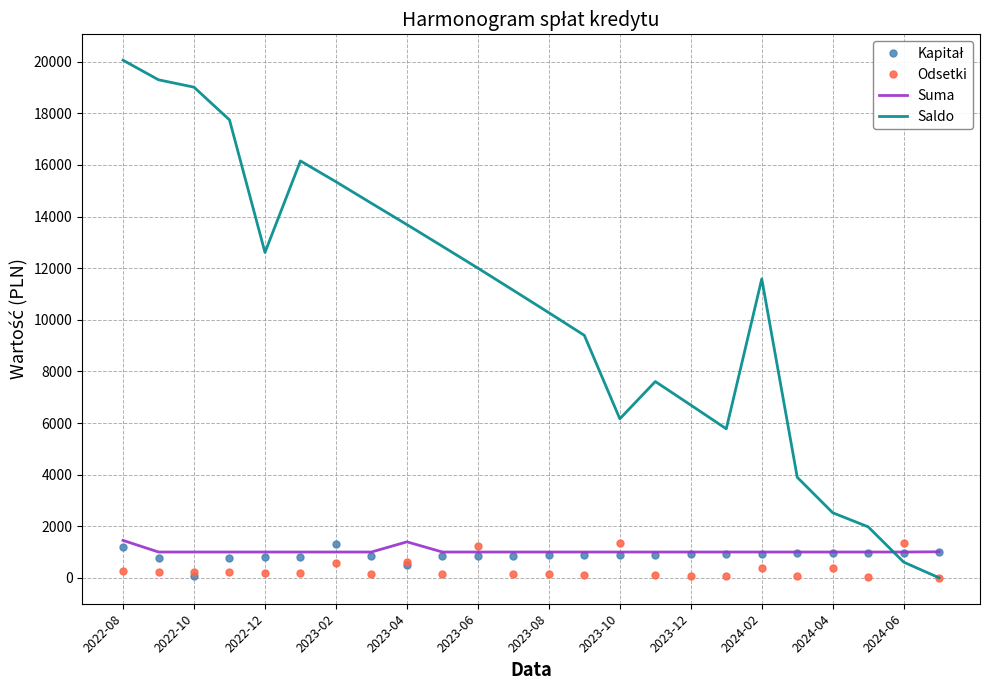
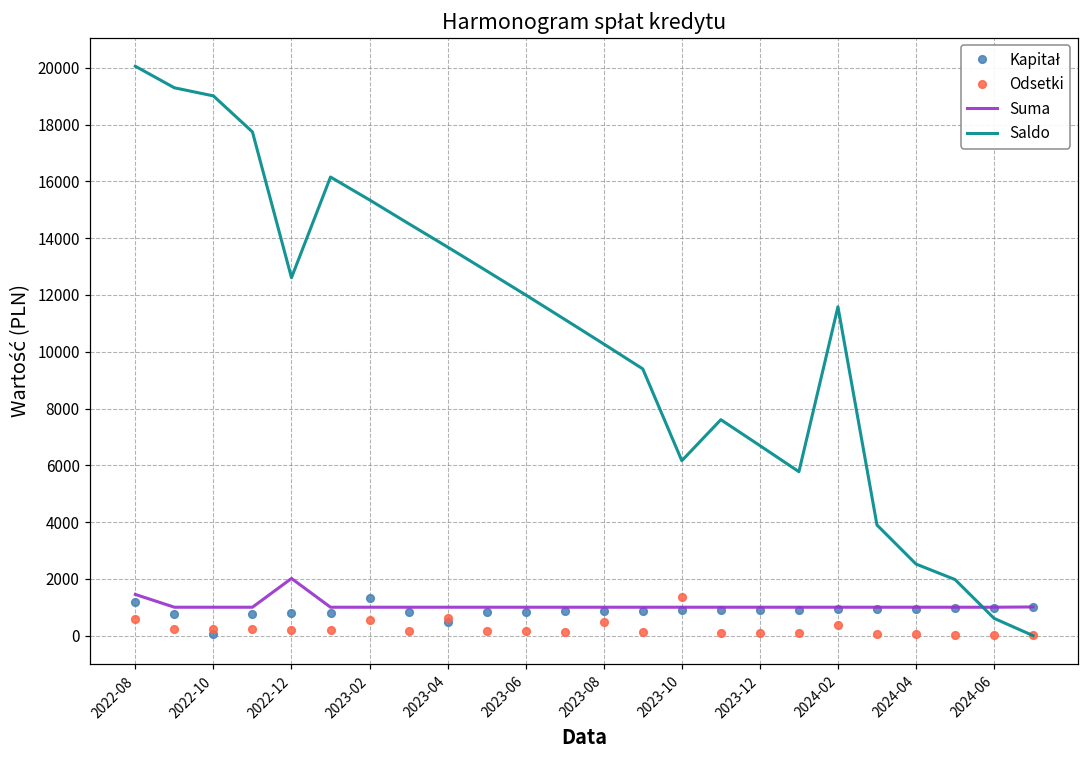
Odsetki, 2022-08: 300 -> 600
Suma, 2022-12: 1000 -> 2000
Suma, 2023-04: 1400 -> 1000
Odsetki, 2023-06: 1200 -> 200
Odsetki, 2023-08: 100 -> 500
Odsetki, 2024-04: 400 -> 0
Odsetki, 2024-06: 1400 -> 0
